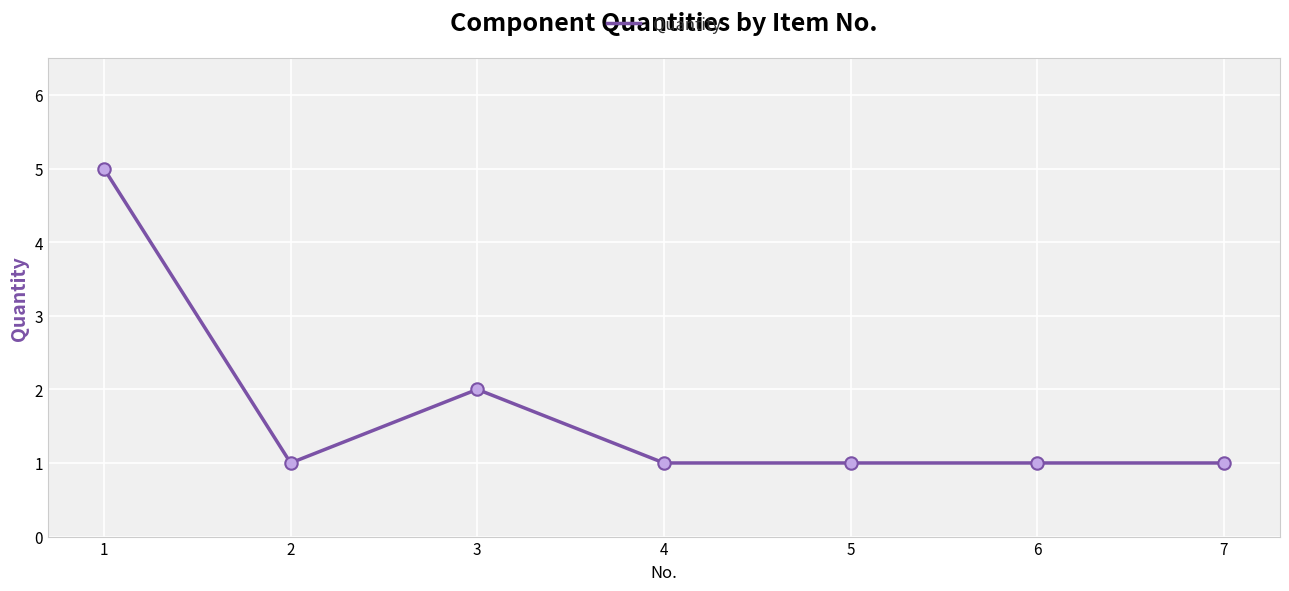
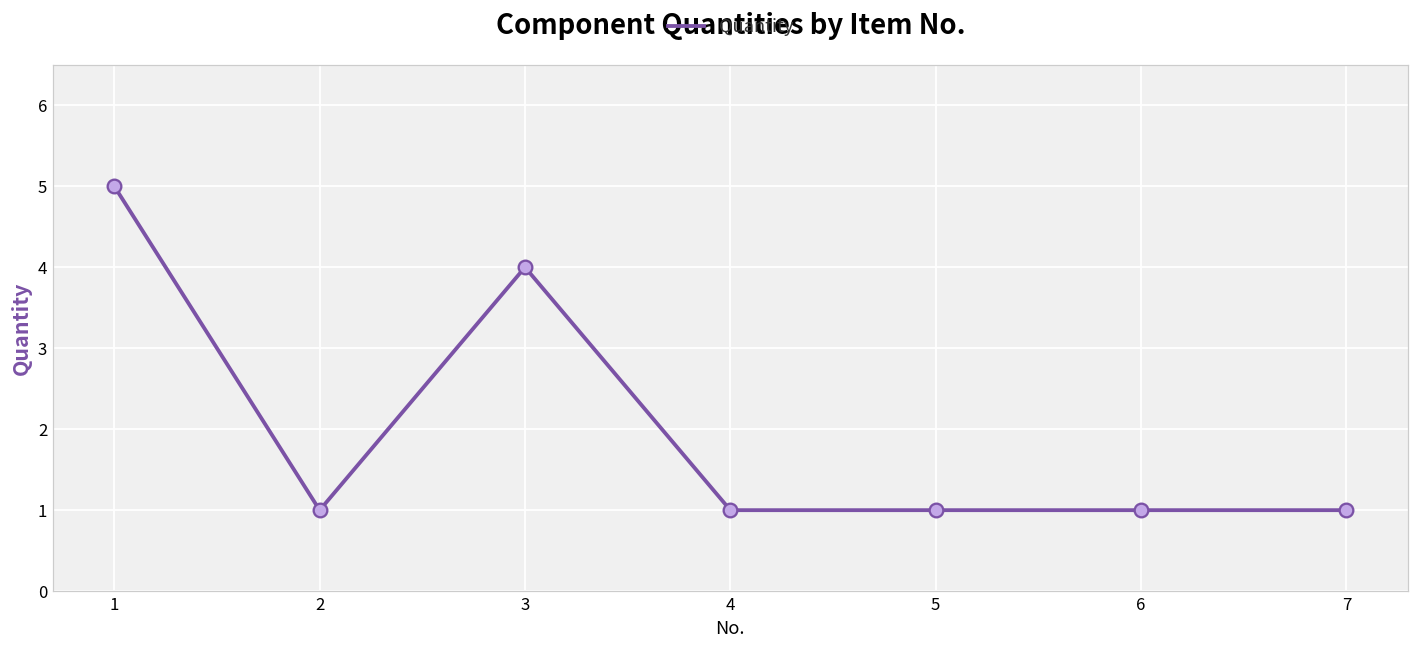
3: 2 -> 4
